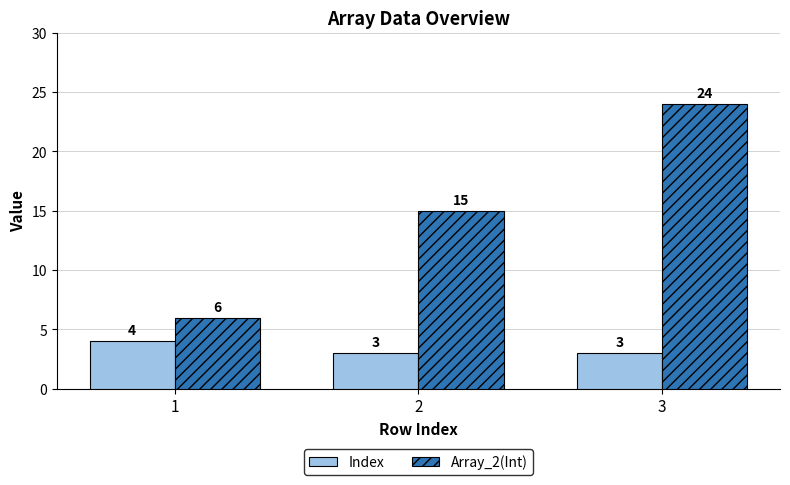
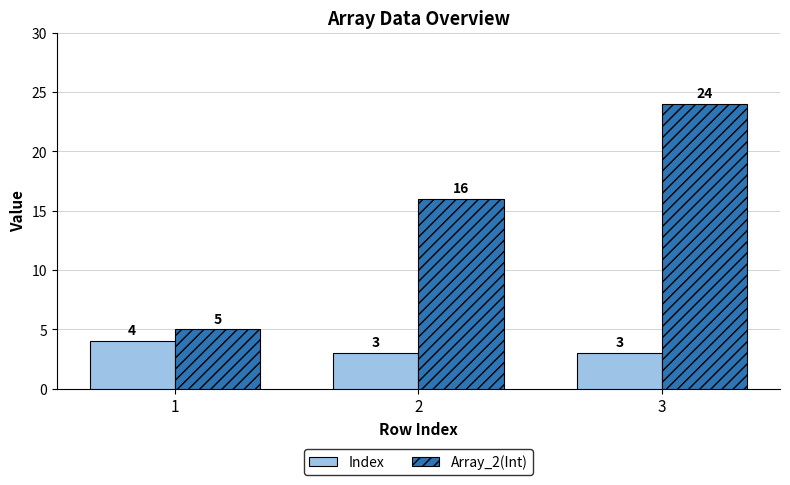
Array_2(Int), 1: 6 -> 5
Array_2(Int), 2: 15 -> 16
